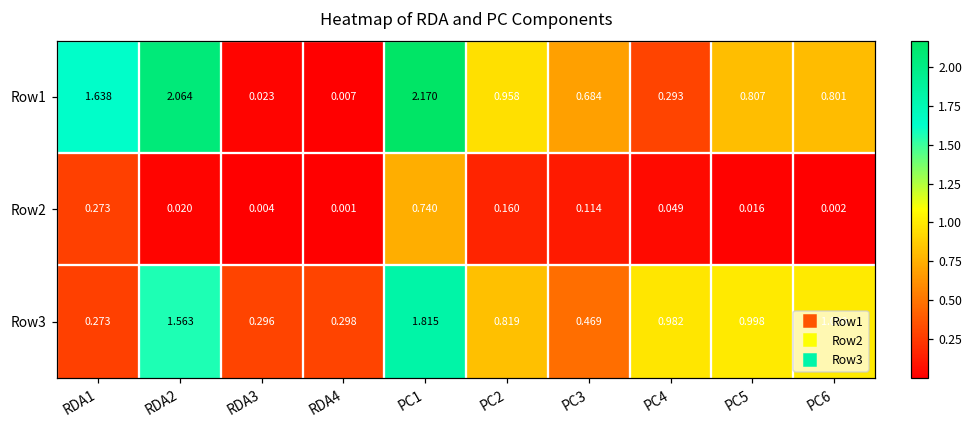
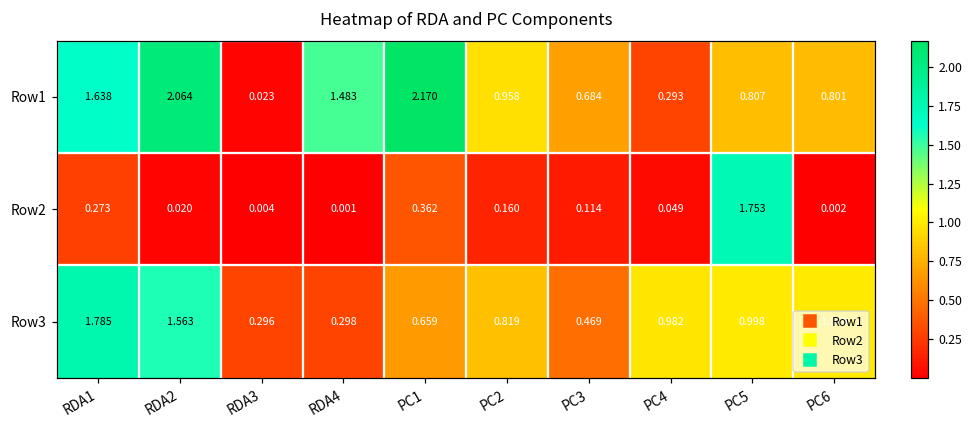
Row1, RDA4: 0.007 -> 1.483
Row2, PC1: 0.740 -> 0.362
Row2, PC5: 0.016 -> 1.753
Row3, RDA1: 0.273 -> 1.785
Row3, PC1: 1.815 -> 0.659
